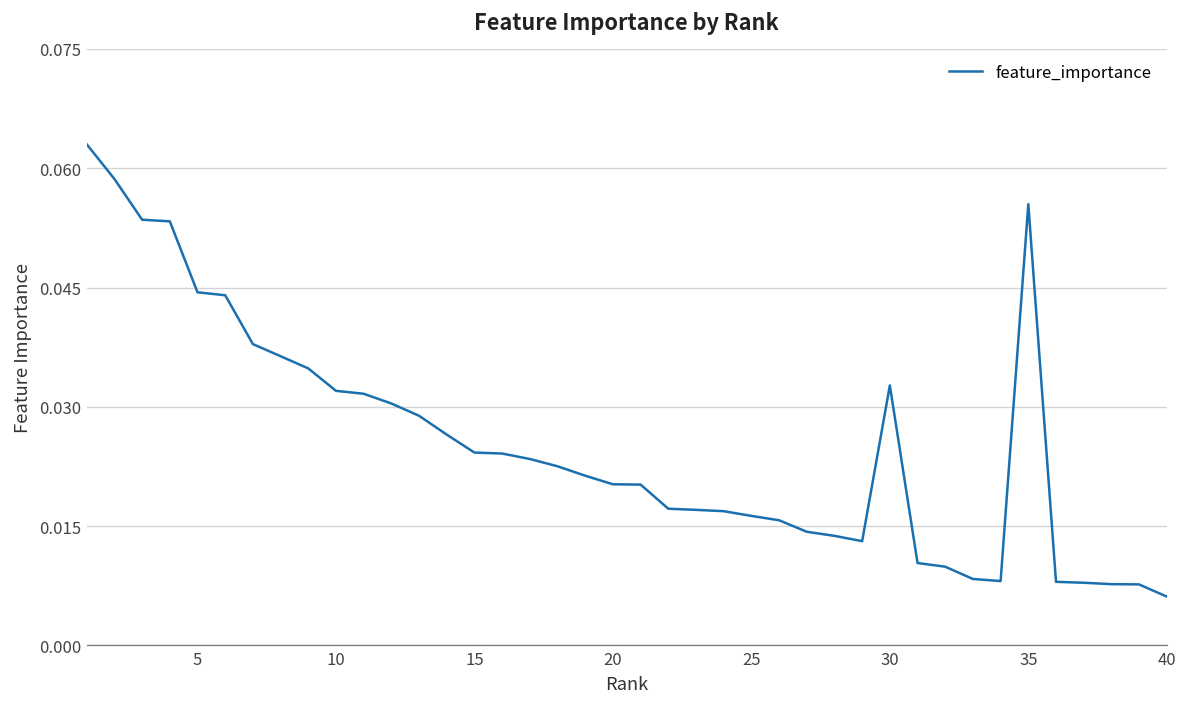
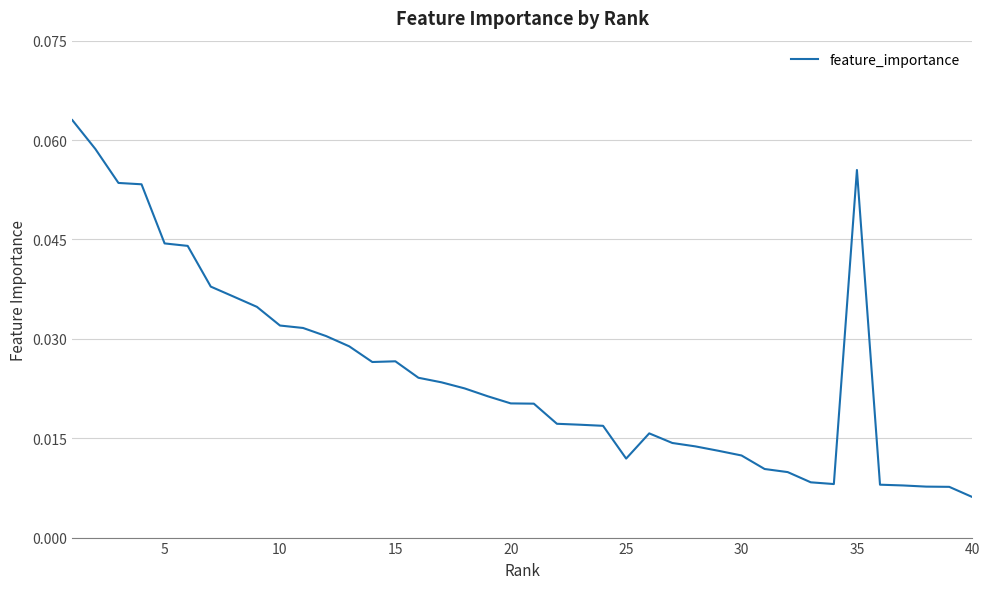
15: 0.024 -> 0.027
25: 0.016 -> 0.012
30: 0.033 -> 0.012
